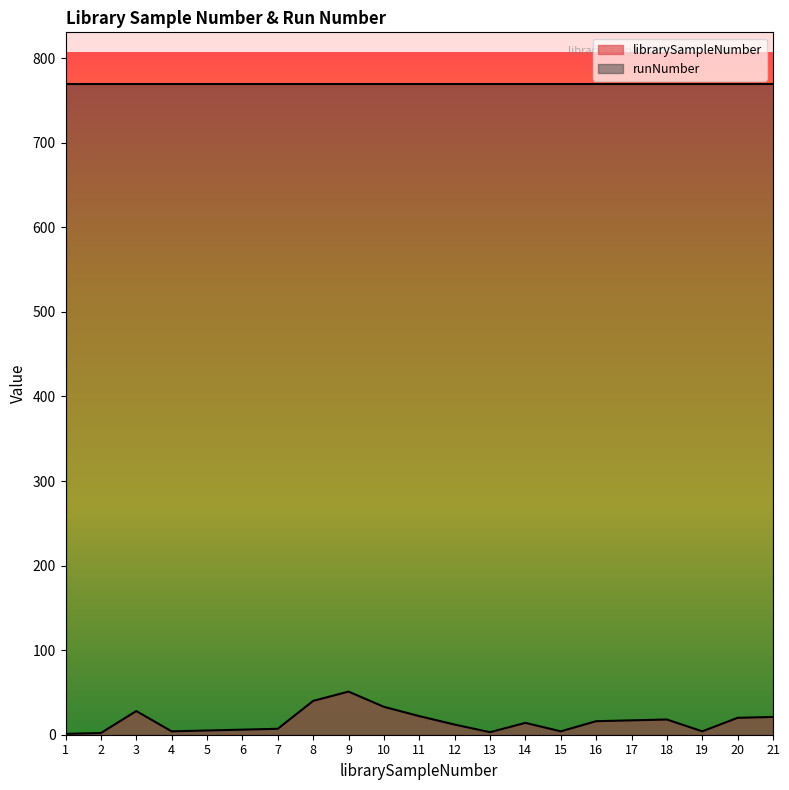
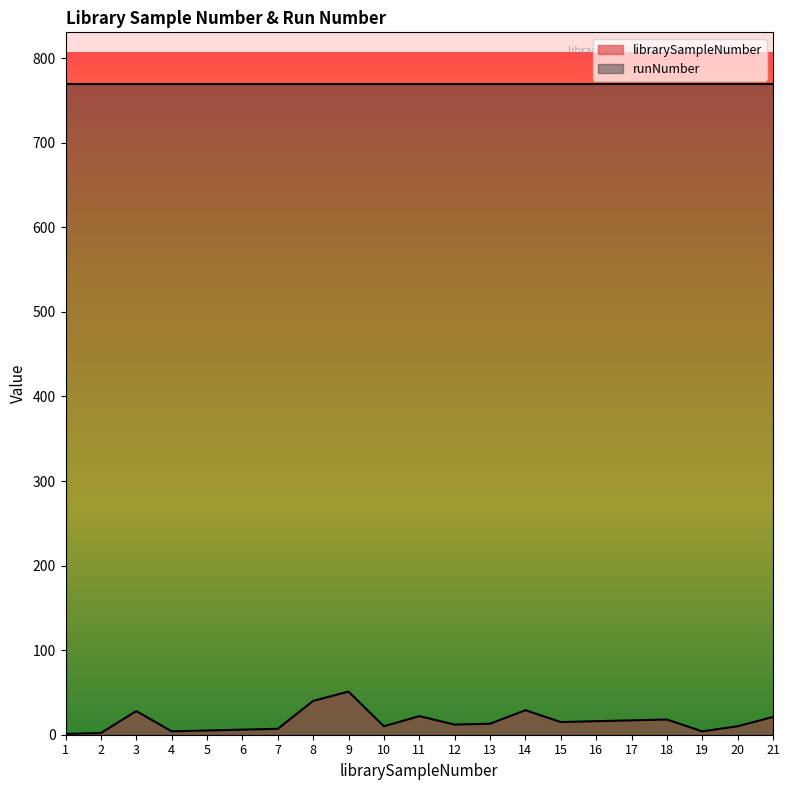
librarySampleNumber, 10: 30 -> 10
librarySampleNumber, 13: 0 -> 10
librarySampleNumber, 14: 10 -> 30
librarySampleNumber, 15: 0 -> 20
librarySampleNumber, 20: 20 -> 10
